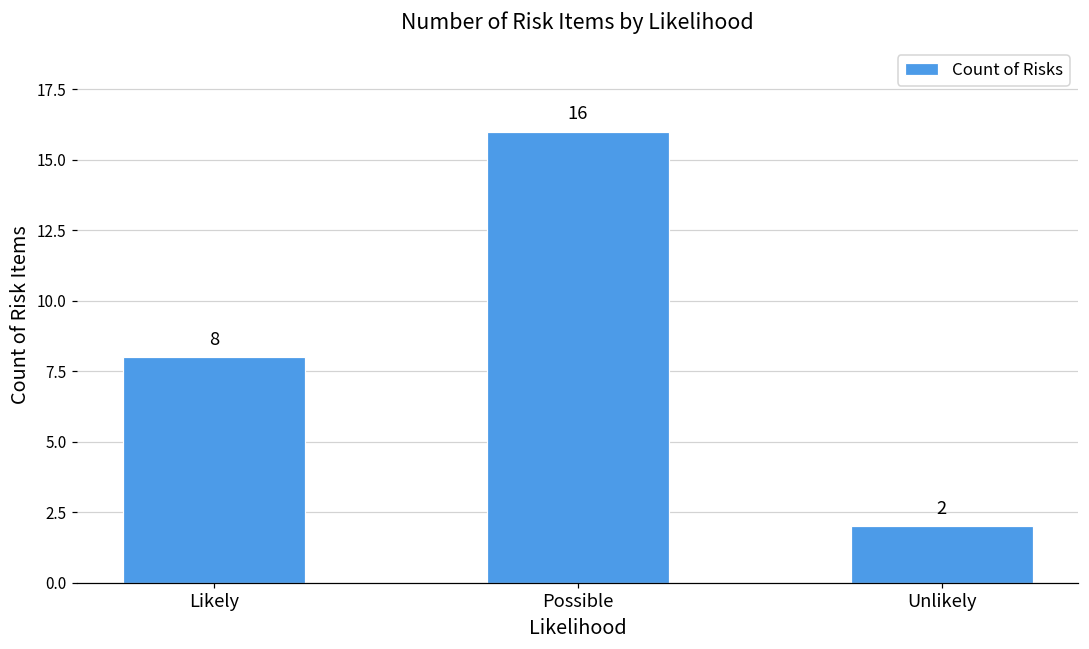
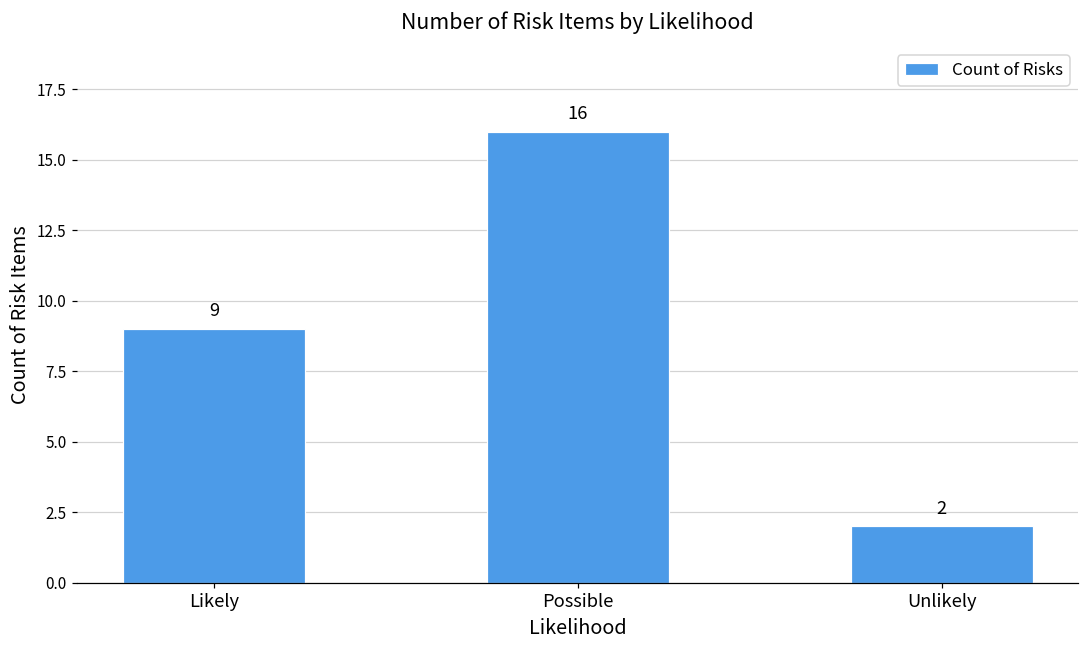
Likely: 8 -> 9
